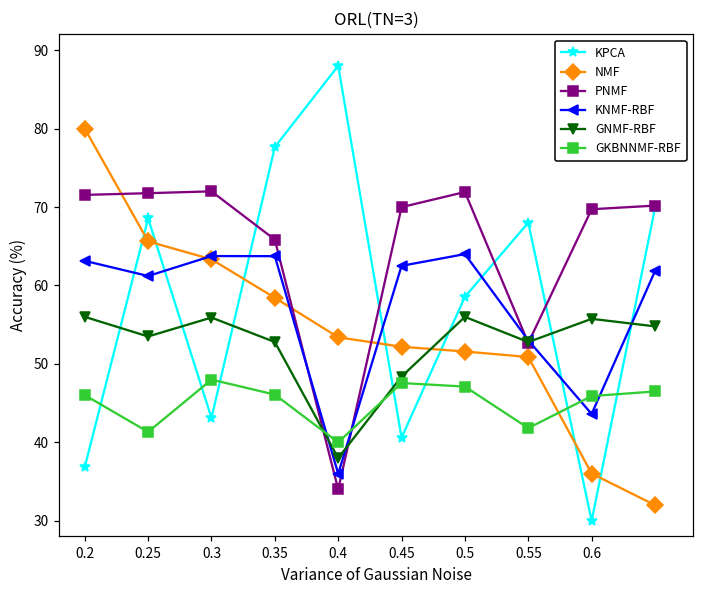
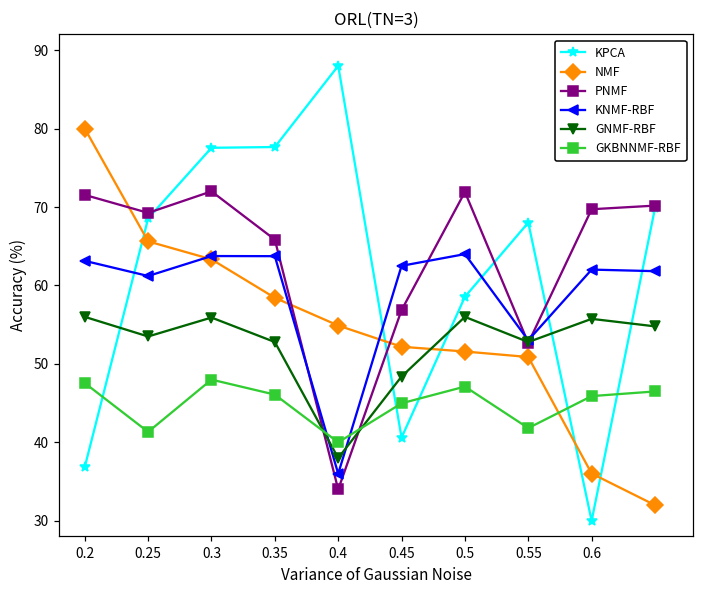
GKBNNMF-RBF, 0.2: 46 -> 48
PNMF, 0.25: 72 -> 69
KPCA, 0.3: 43 -> 78
NMF, 0.4: 53 -> 55
PNMF, 0.45: 70 -> 57
GKBNNMF-RBF, 0.45: 48 -> 45
KNMF-RBF, 0.6: 44 -> 62
